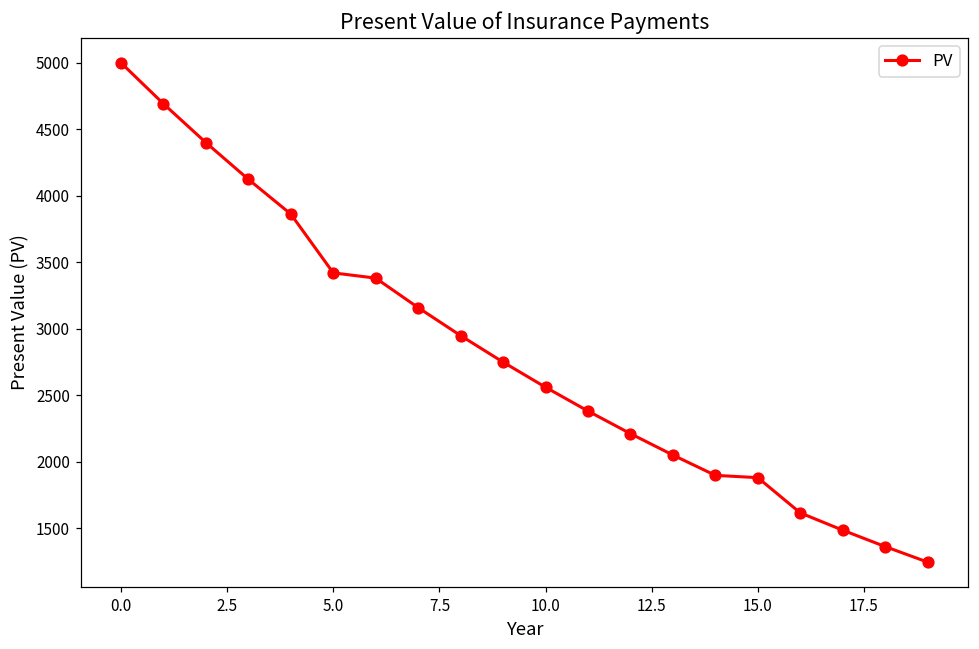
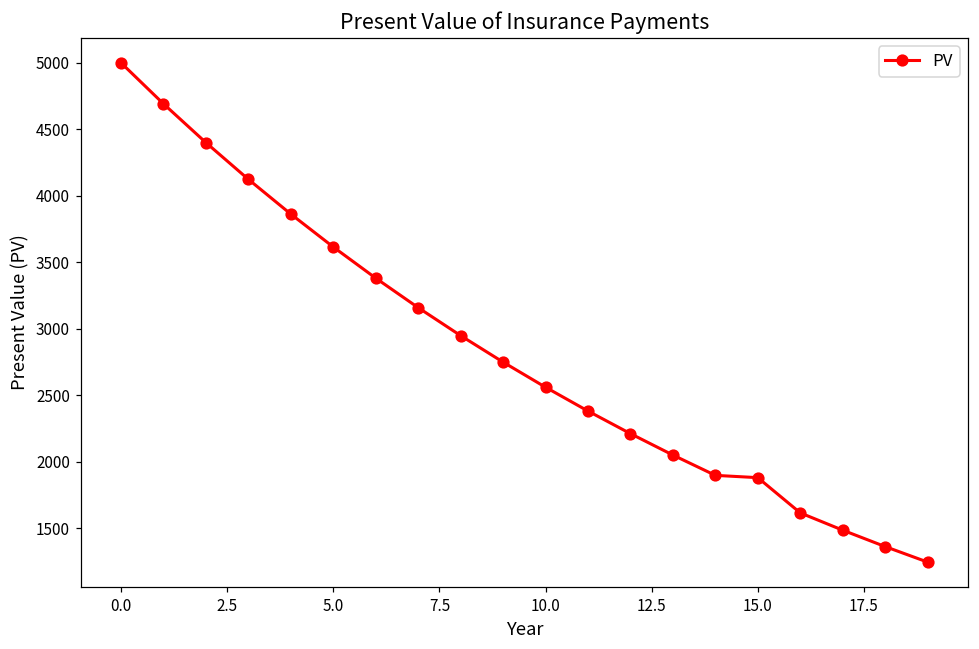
5.0: 3420 -> 3610
